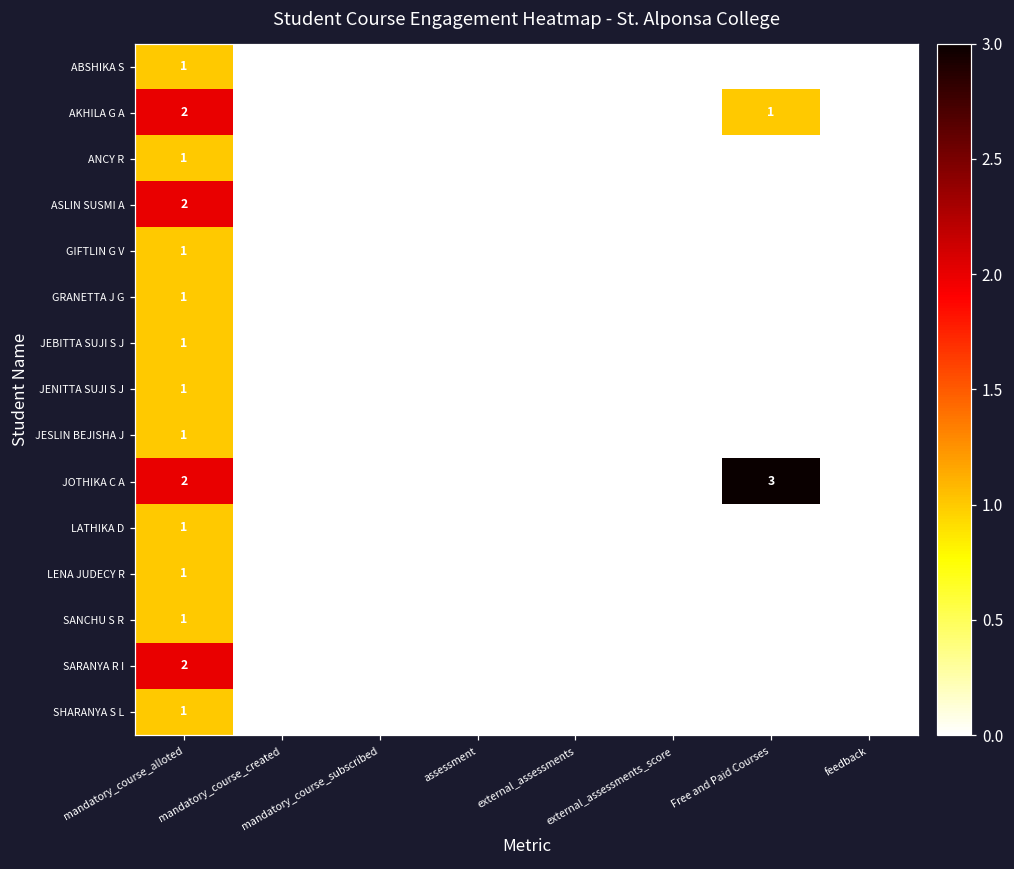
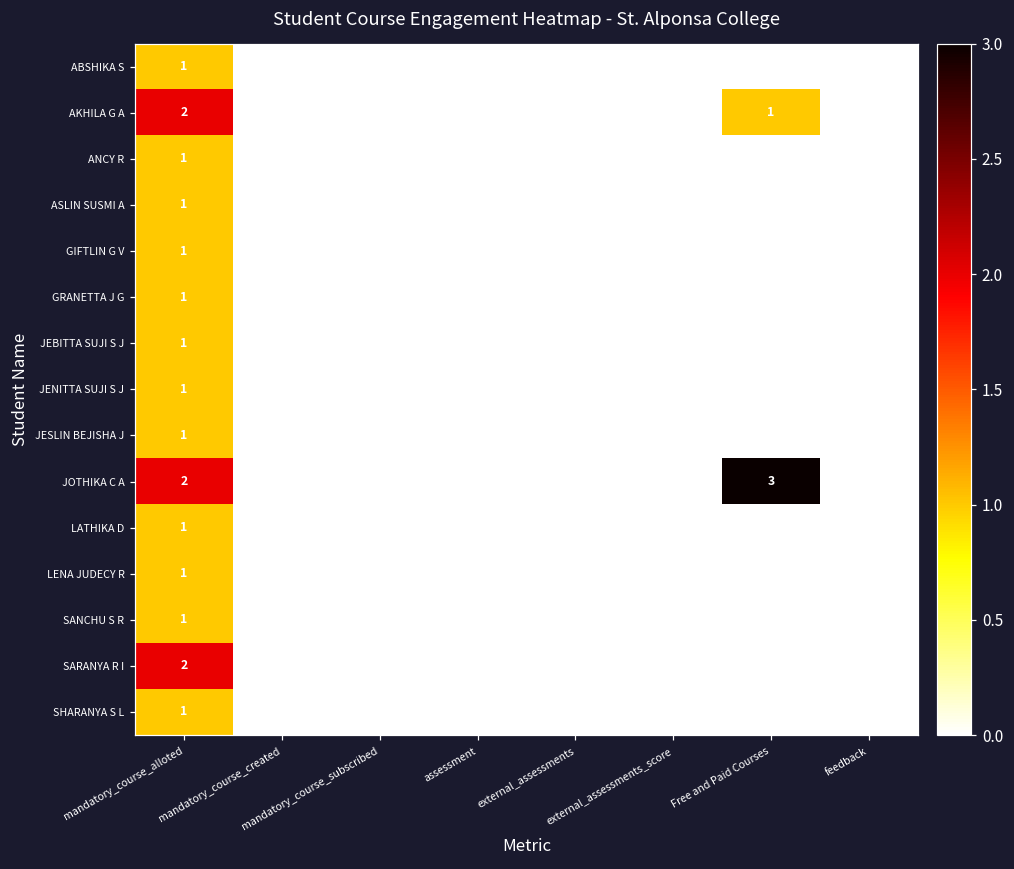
ASLIN SUSMI A, mandatory_course_alloted: 2 -> 1
